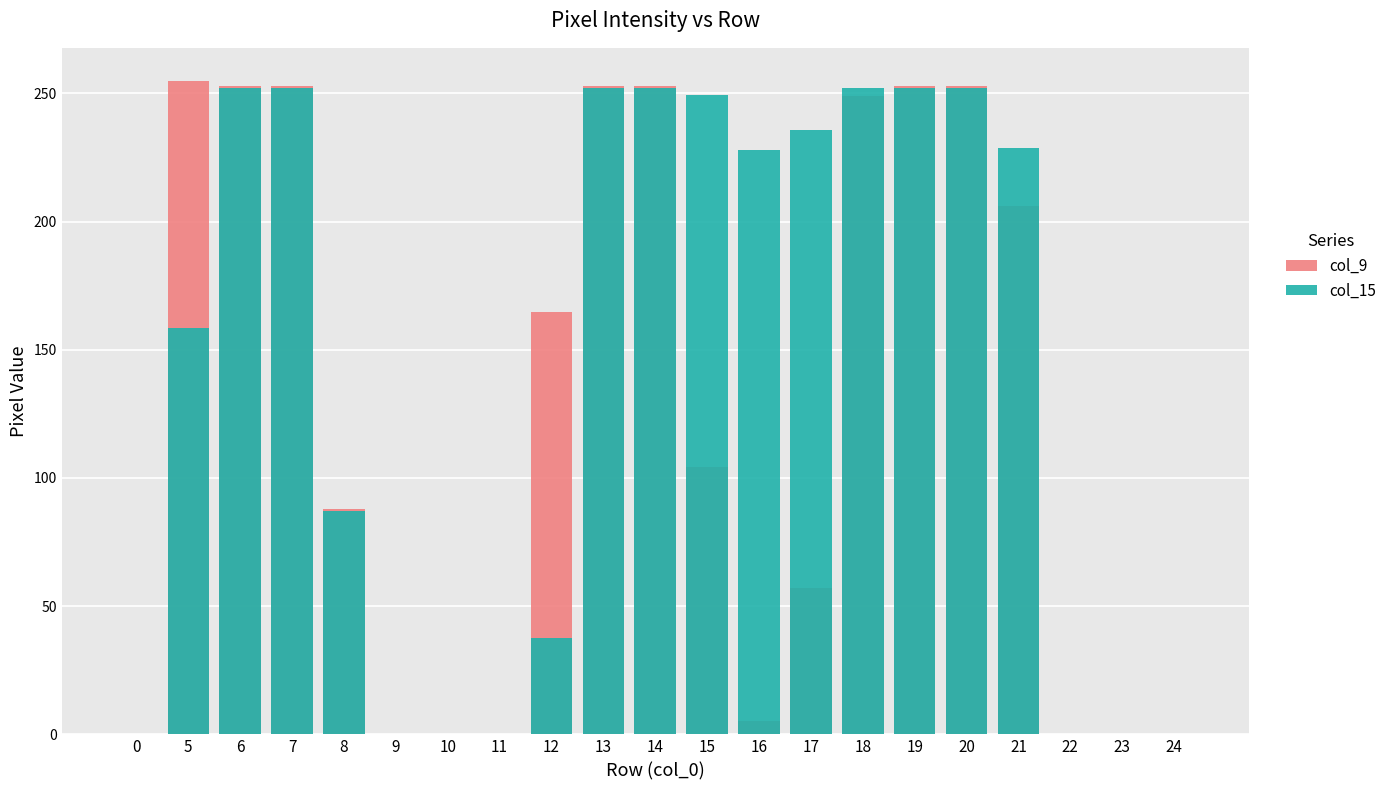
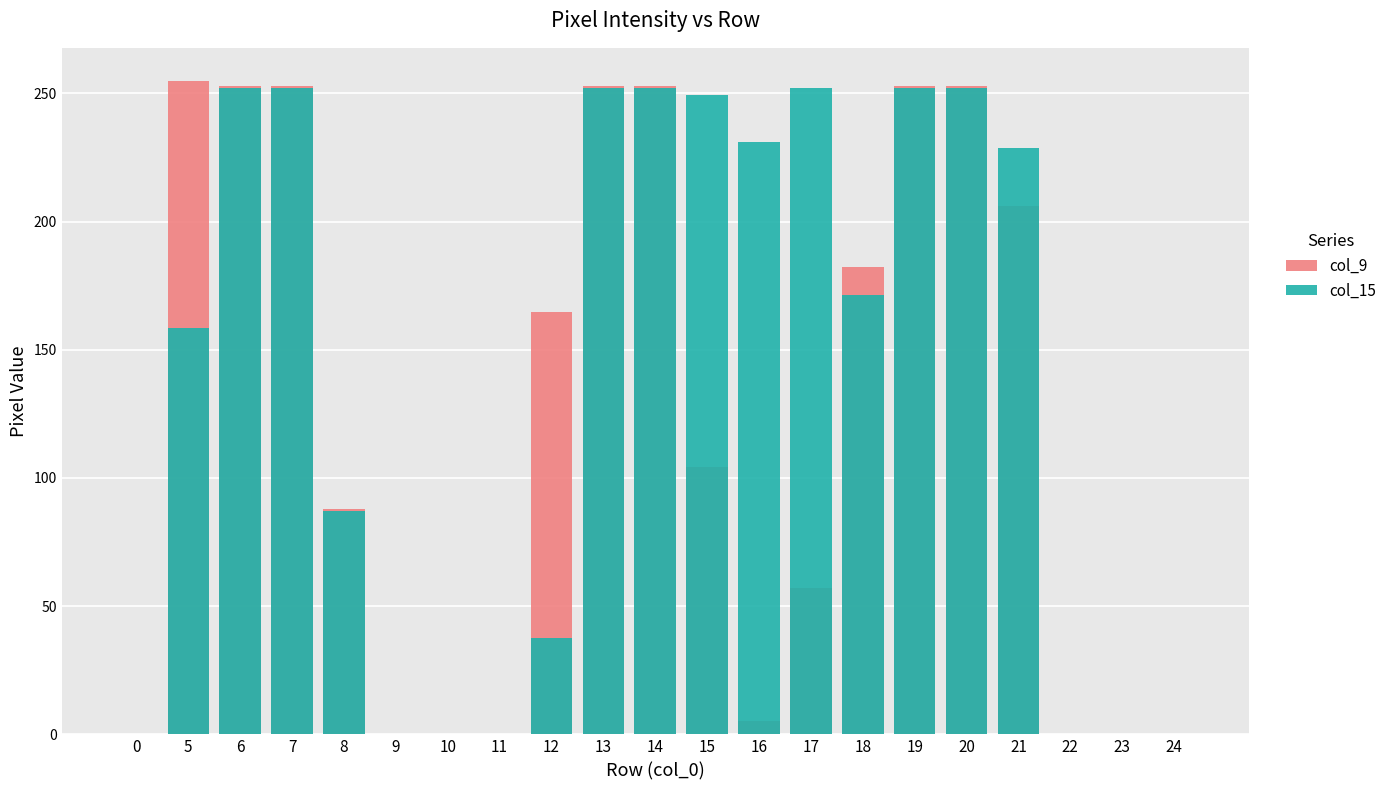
col_15, 16: 228 -> 231
col_15, 17: 236 -> 252
col_9, 18: 249 -> 182
col_15, 18: 252 -> 171
